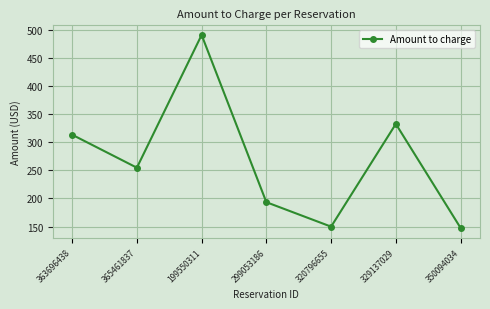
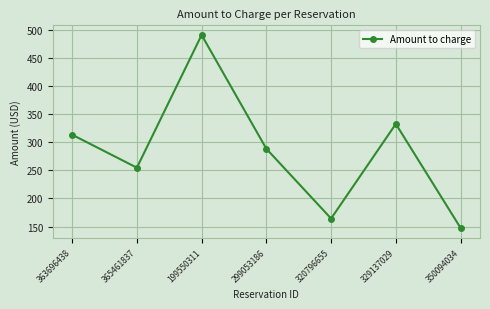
299053186: 190 -> 290
320796655: 150 -> 160
